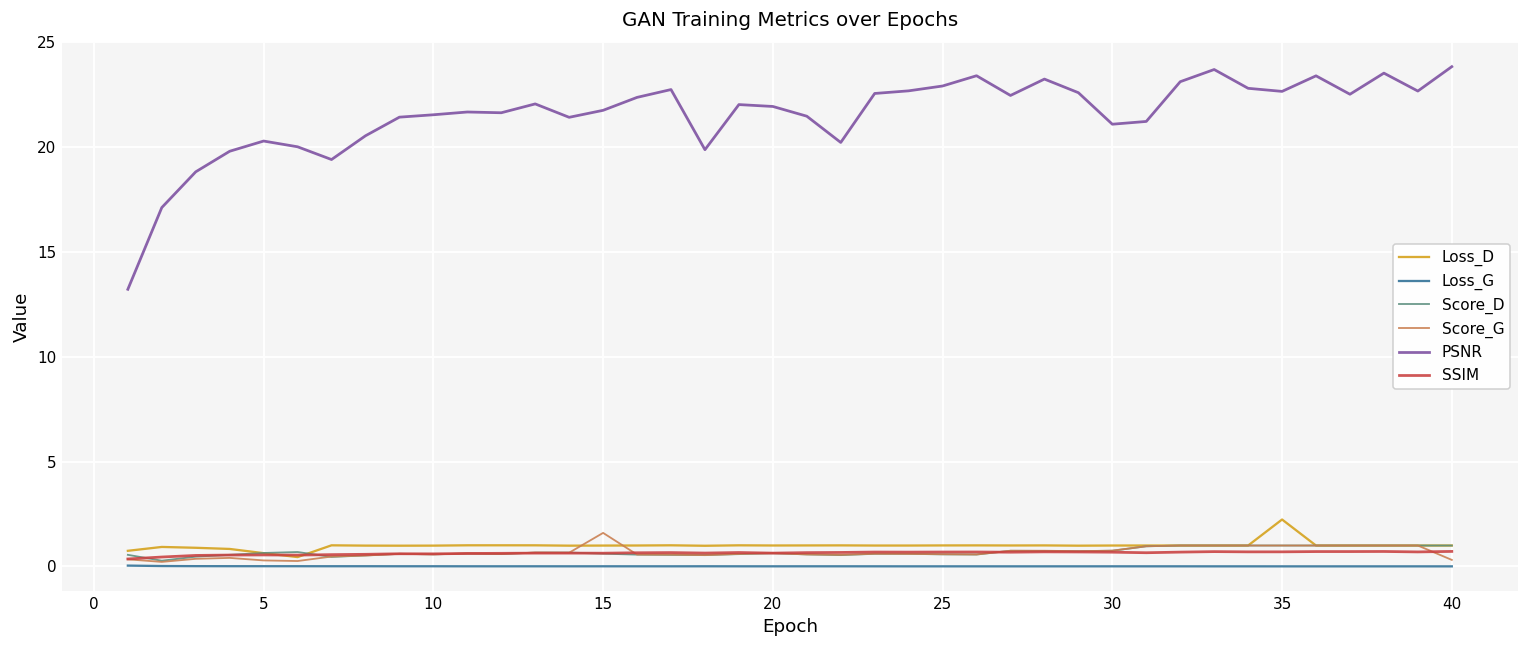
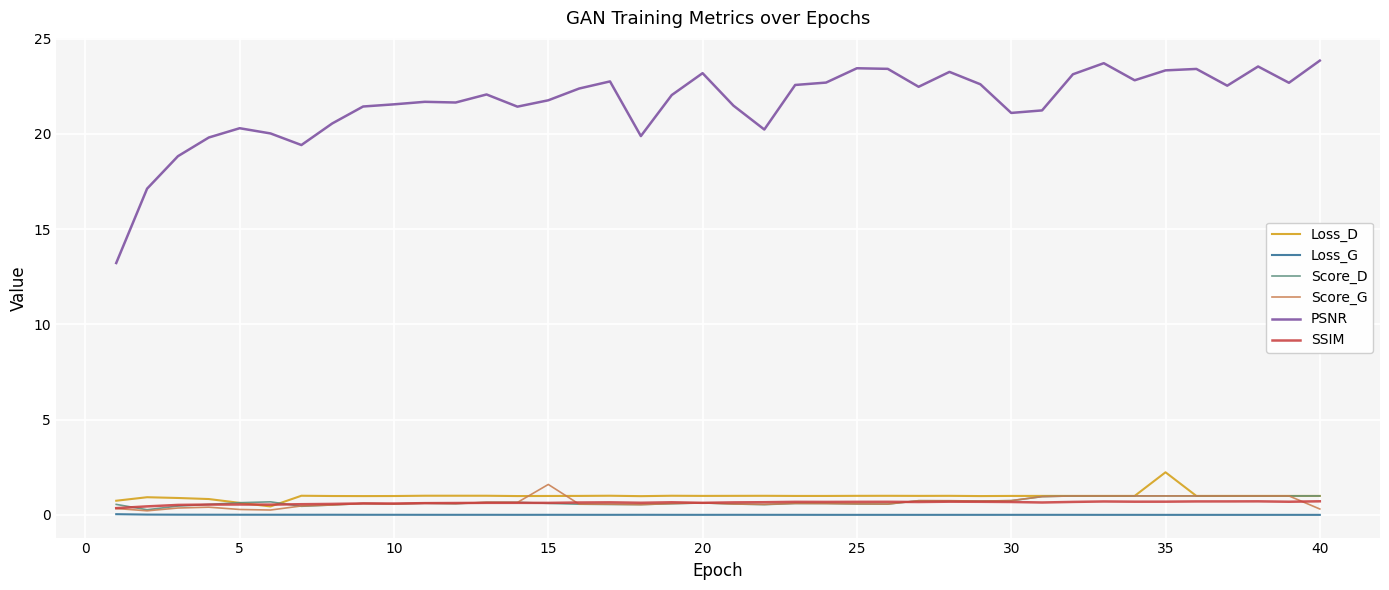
PSNR, 20: 21.9 -> 23.2
PSNR, 25: 22.9 -> 23.4
PSNR, 35: 22.7 -> 23.3
